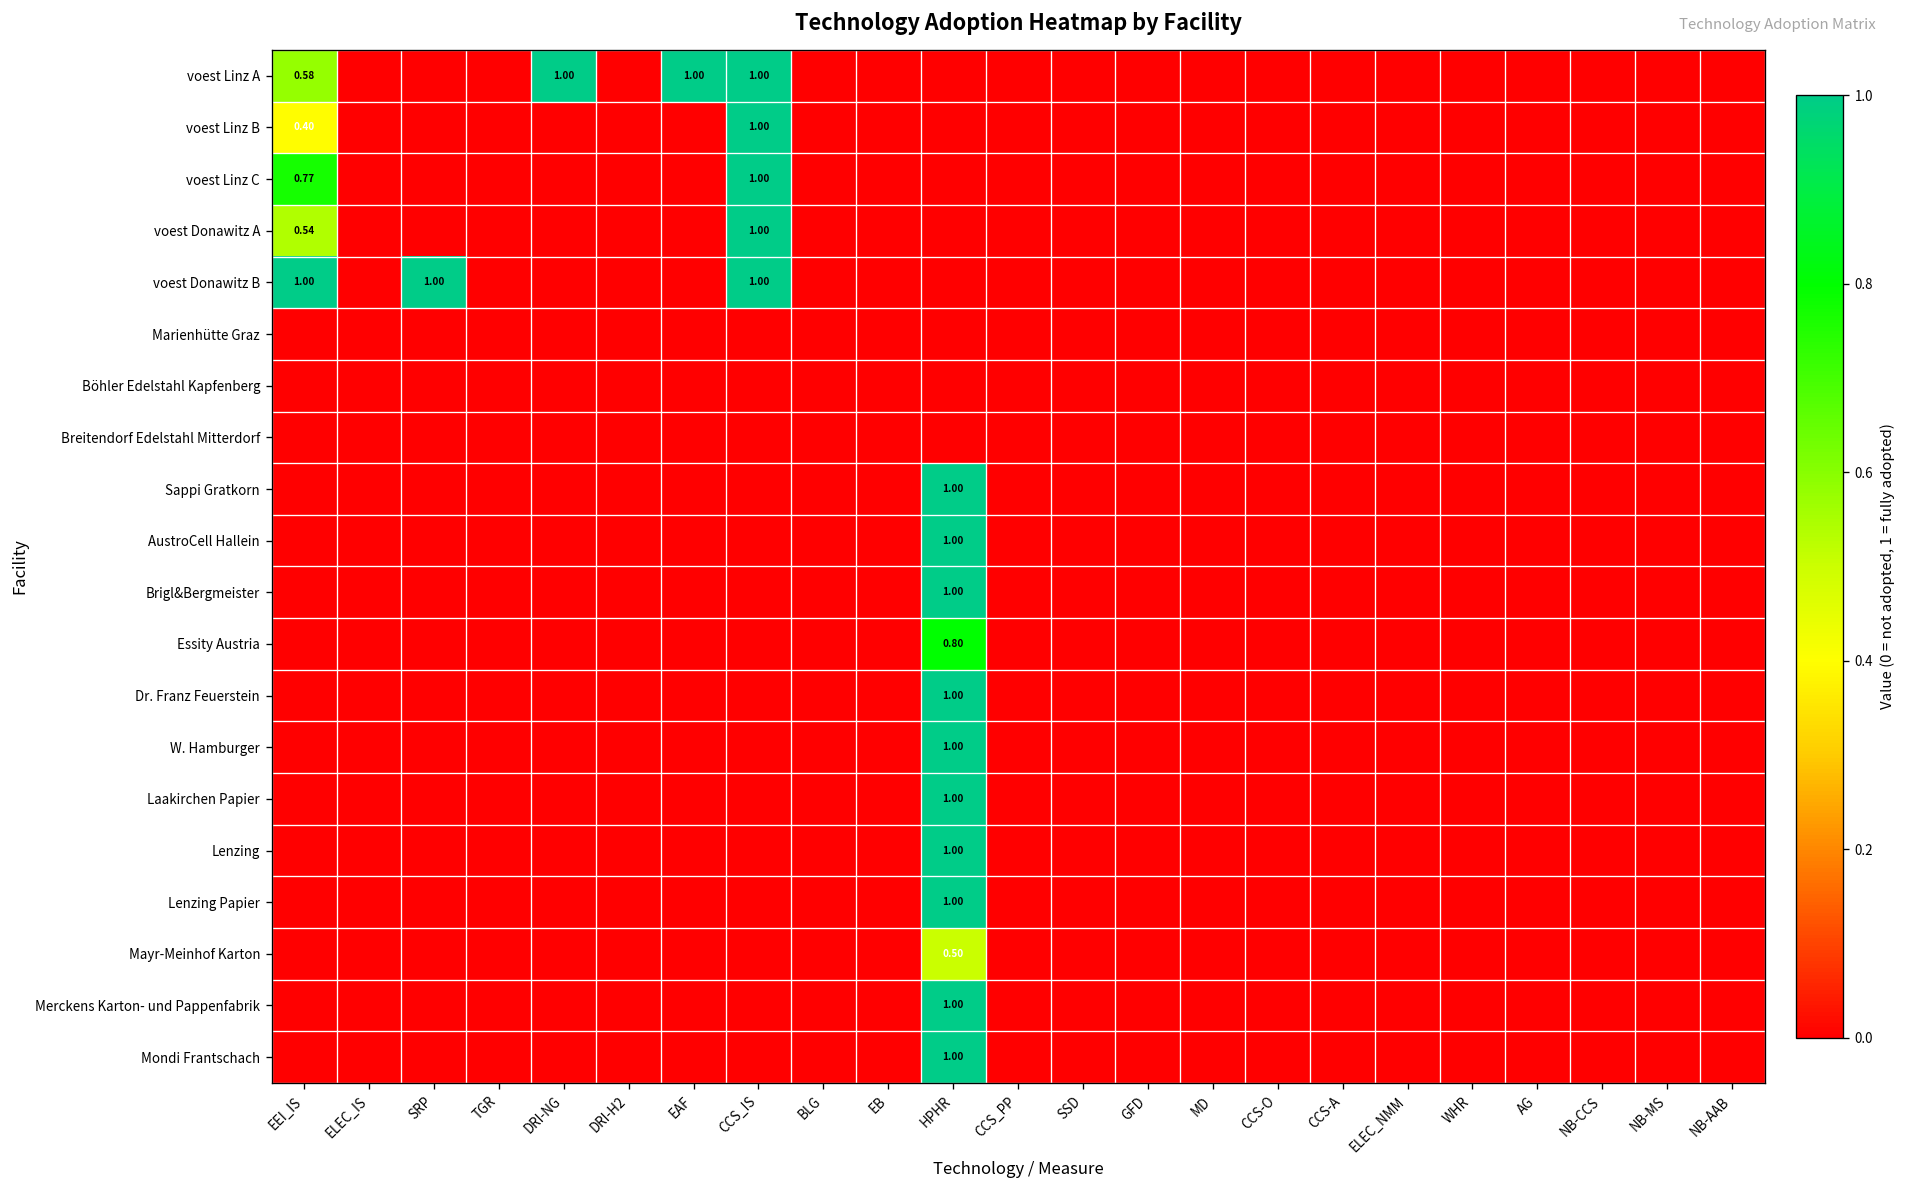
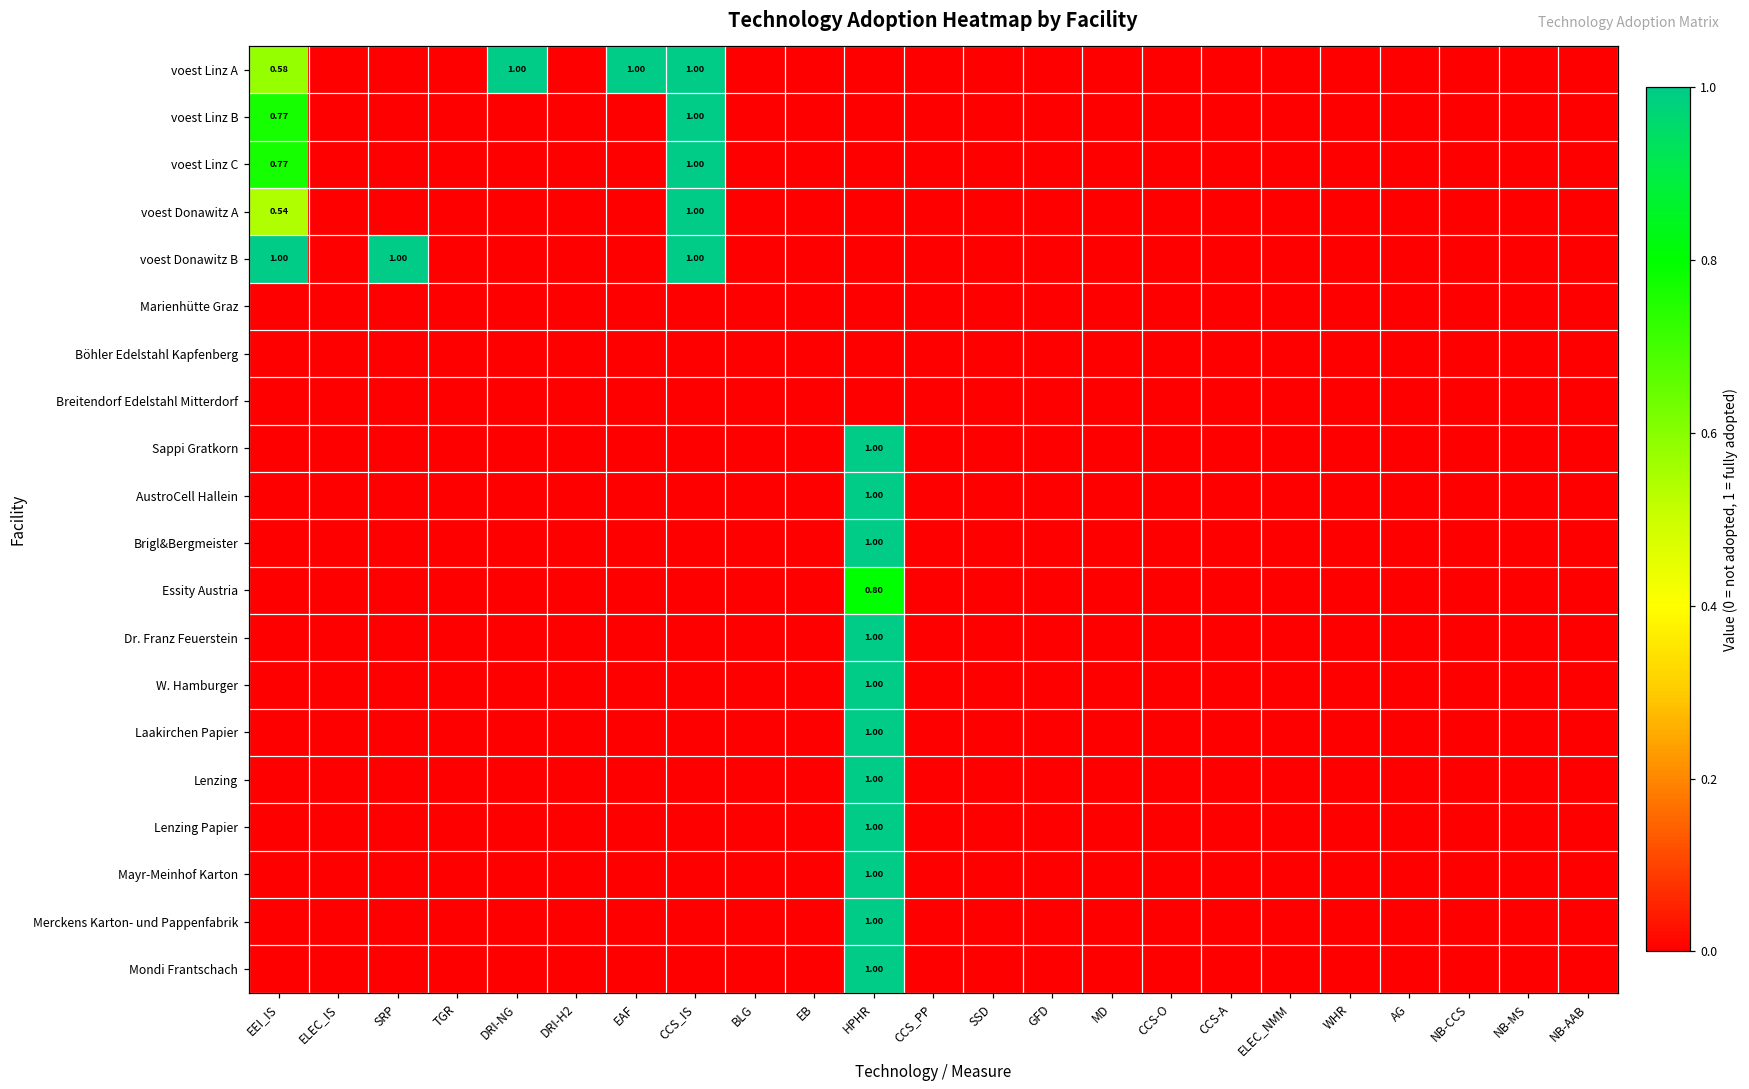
voest Linz B, EEI_IS: 0.40 -> 0.77
Mayr-Meinhof Karton, HPHR: 0.50 -> 1.00
